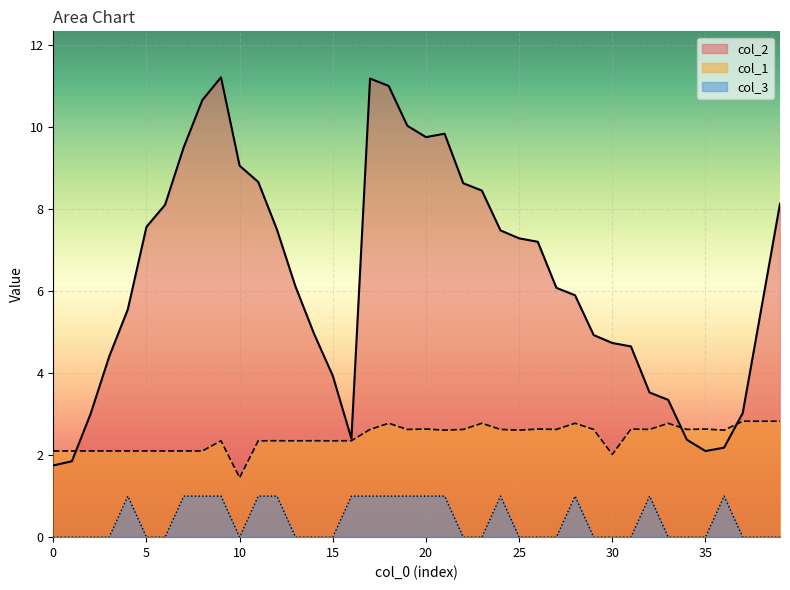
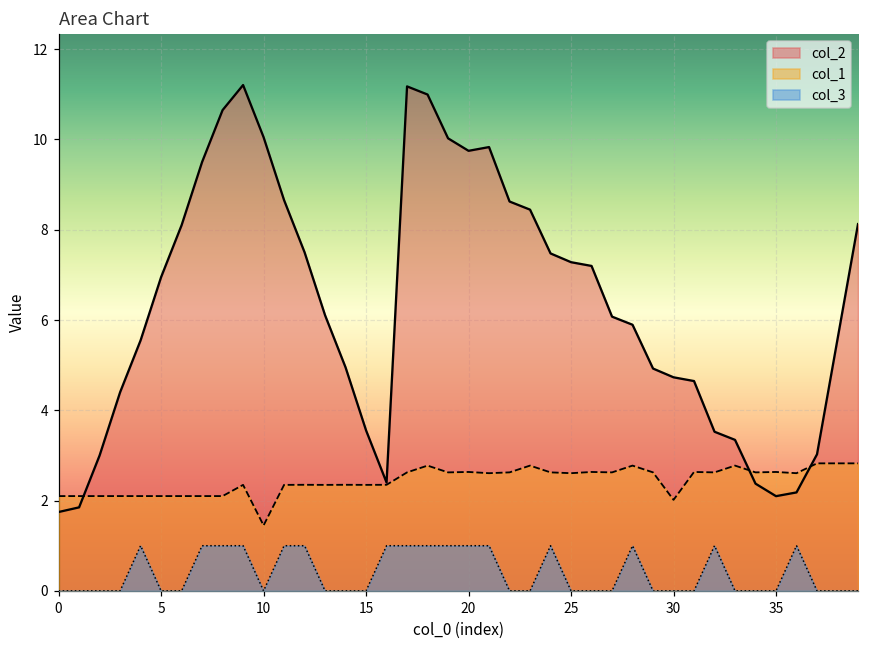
col_2, 5: 7.6 -> 7.0
col_2, 10: 9.1 -> 10.1
col_2, 15: 3.9 -> 3.6
